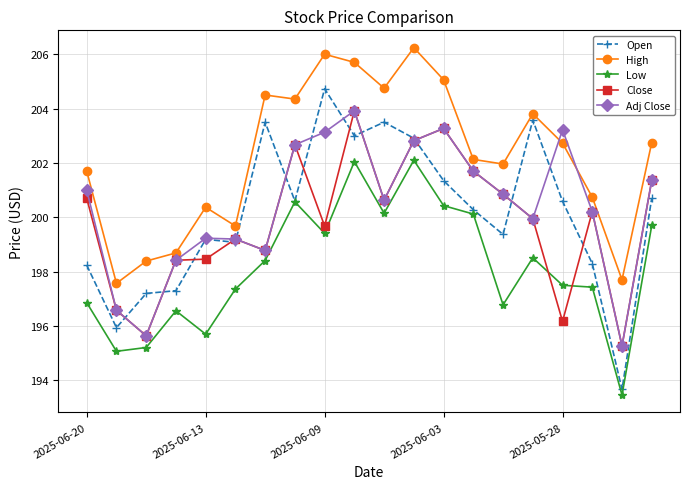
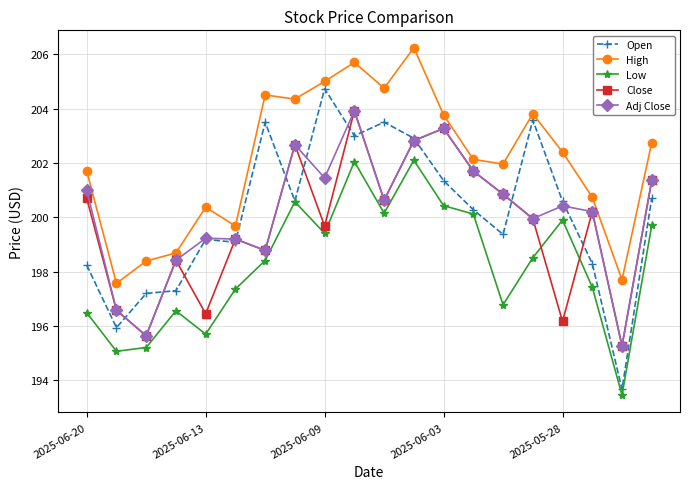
Low, 2025-06-20: 196.9 -> 196.5
Close, 2025-06-13: 198.5 -> 196.5
High, 2025-06-09: 206 -> 205
Adj Close, 2025-06-09: 203.1 -> 201.5
High, 2025-06-03: 205.1 -> 203.8
High, 2025-05-28: 202.7 -> 202.4
Low, 2025-05-28: 197.5 -> 199.9
Adj Close, 2025-05-28: 203.2 -> 200.4
